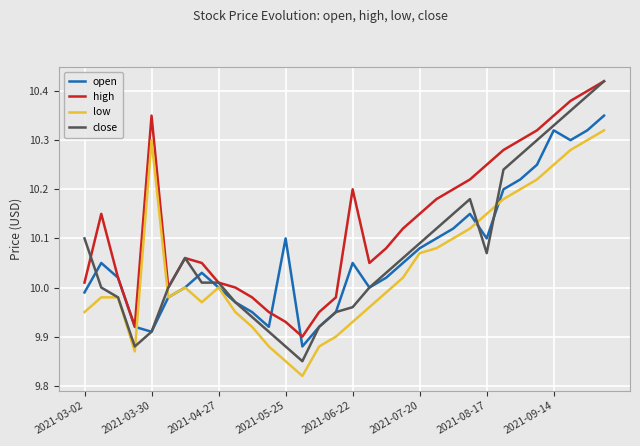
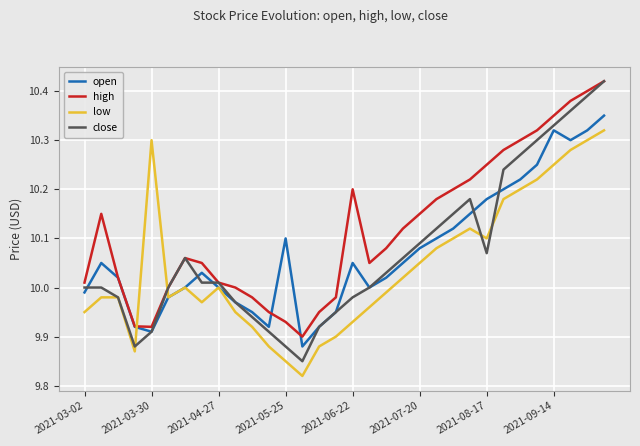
close, 2021-03-02: 10.1 -> 10.0
high, 2021-03-30: 10.35 -> 9.92
close, 2021-06-22: 9.96 -> 9.98
low, 2021-07-20: 10.07 -> 10.05
open, 2021-08-17: 10.10 -> 10.18
low, 2021-08-17: 10.15 -> 10.10
